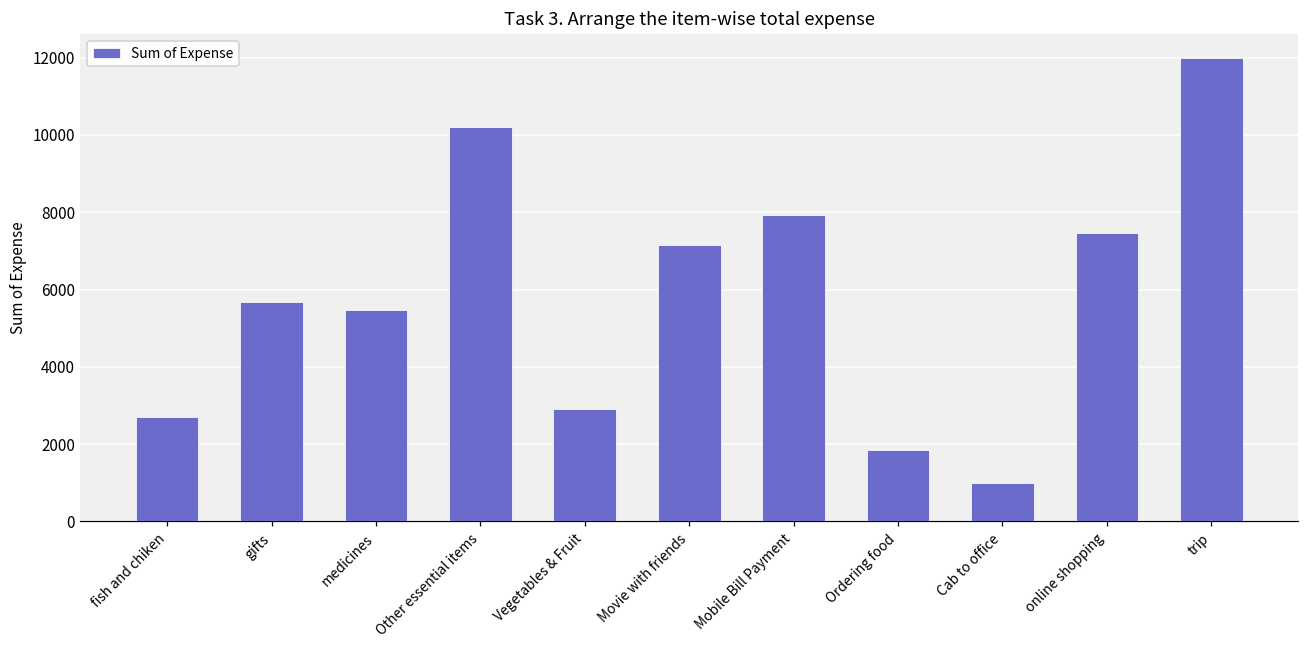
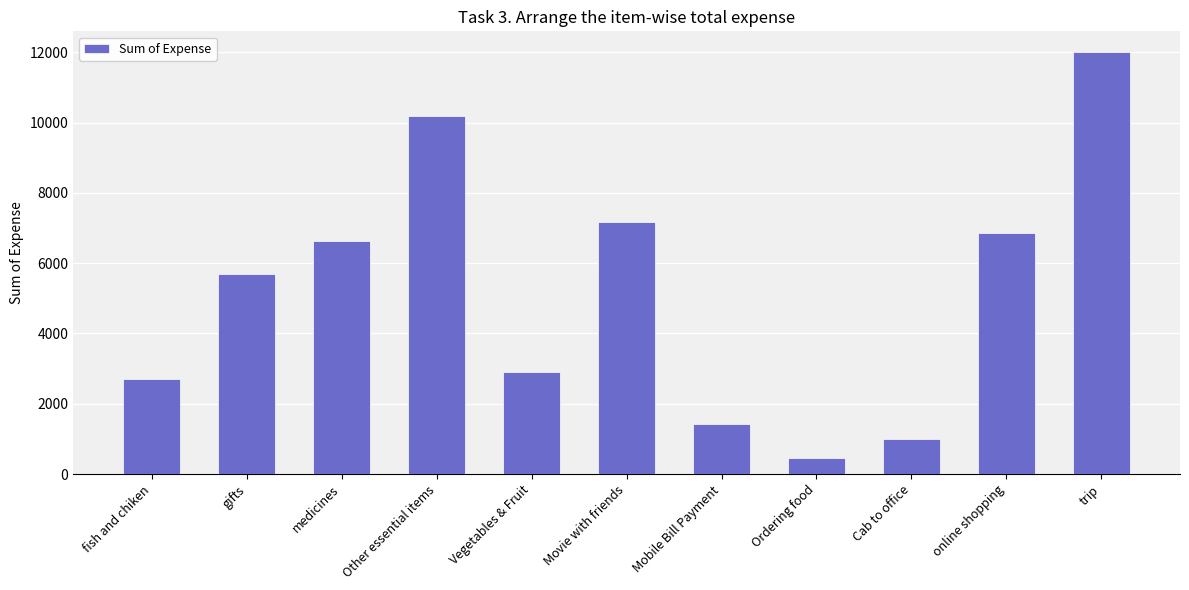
medicines: 5500 -> 6600
Mobile Bill Payment: 7900 -> 1400
Ordering food: 1900 -> 500
online shopping: 7500 -> 6900
